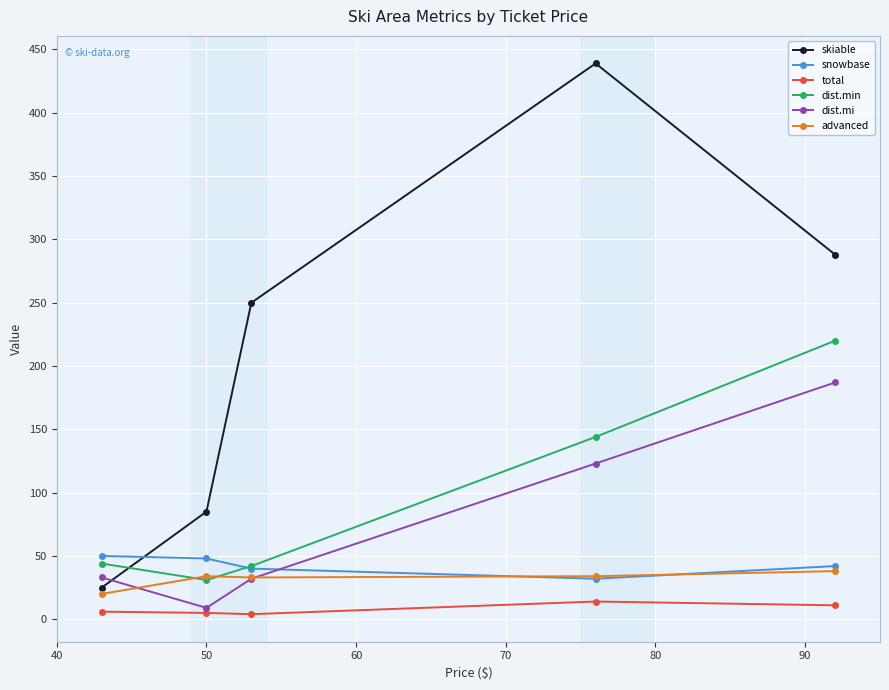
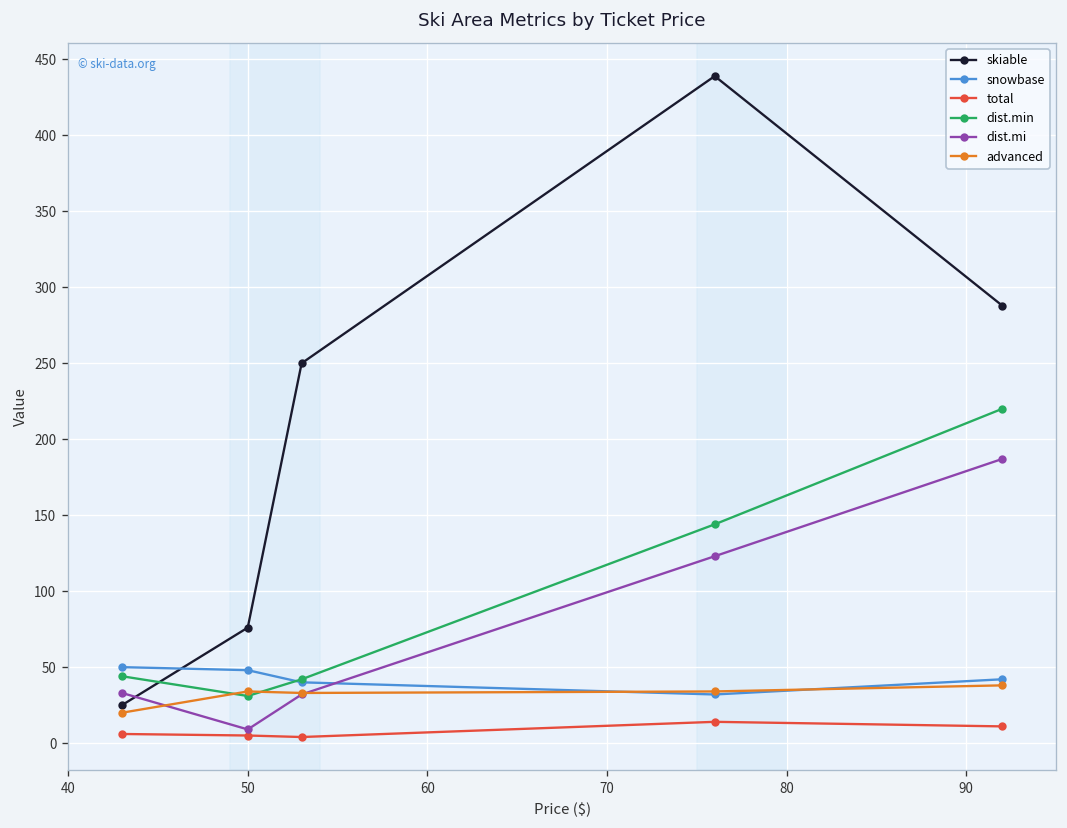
skiable, 50: 85 -> 76
